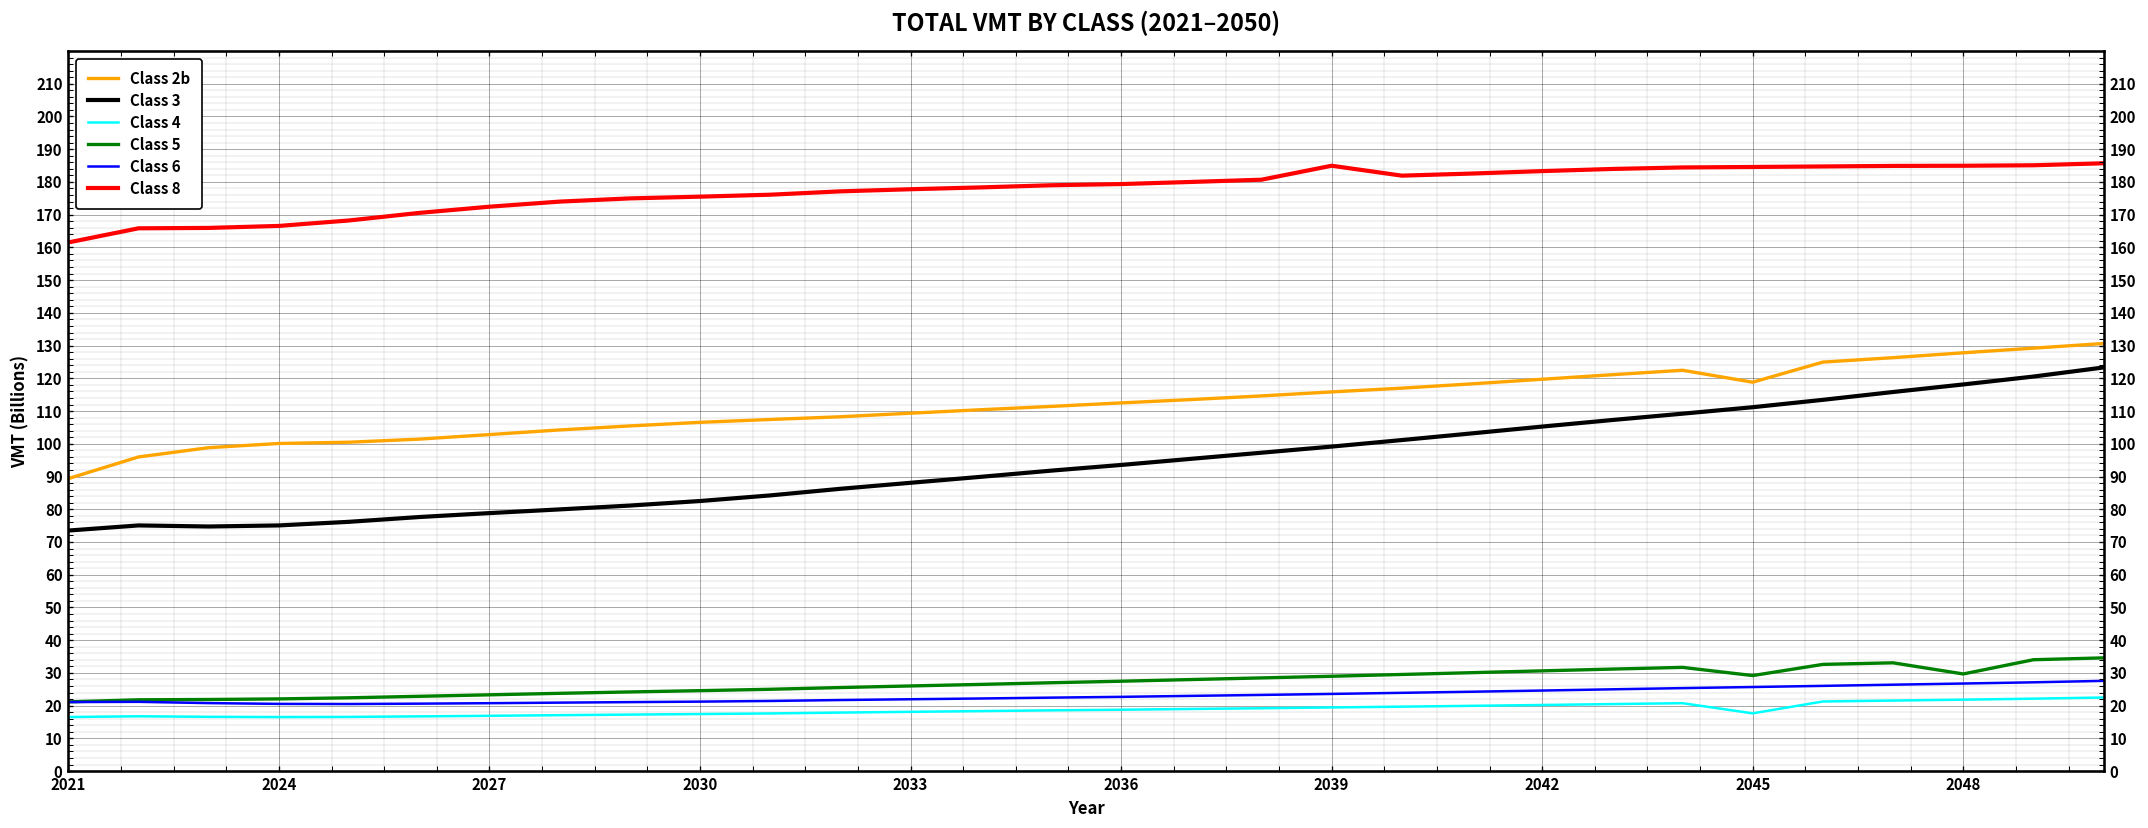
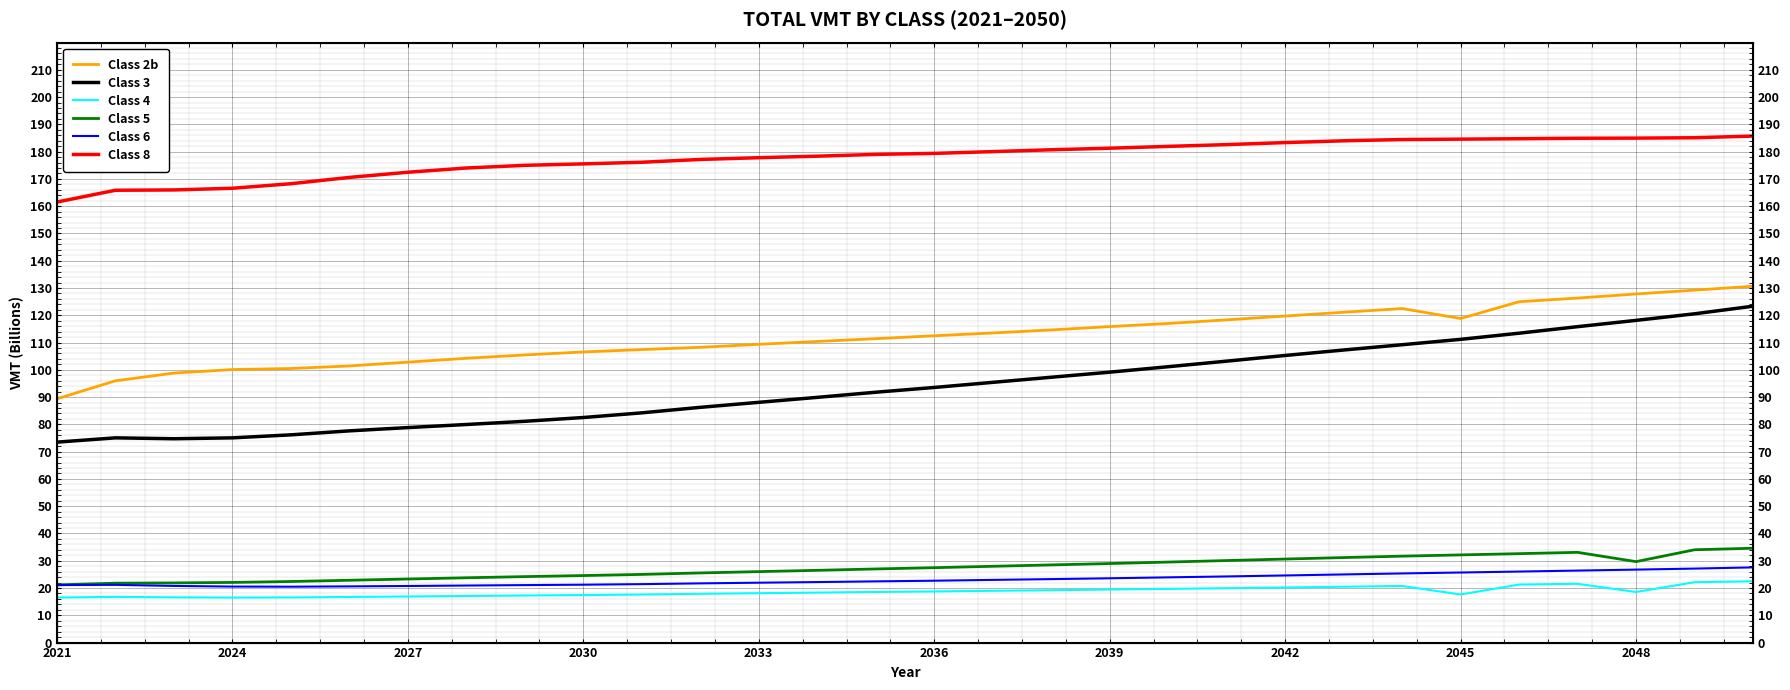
Class 8, 2039: 185 -> 181
Class 5, 2045: 29 -> 32
Class 4, 2048: 22 -> 19
